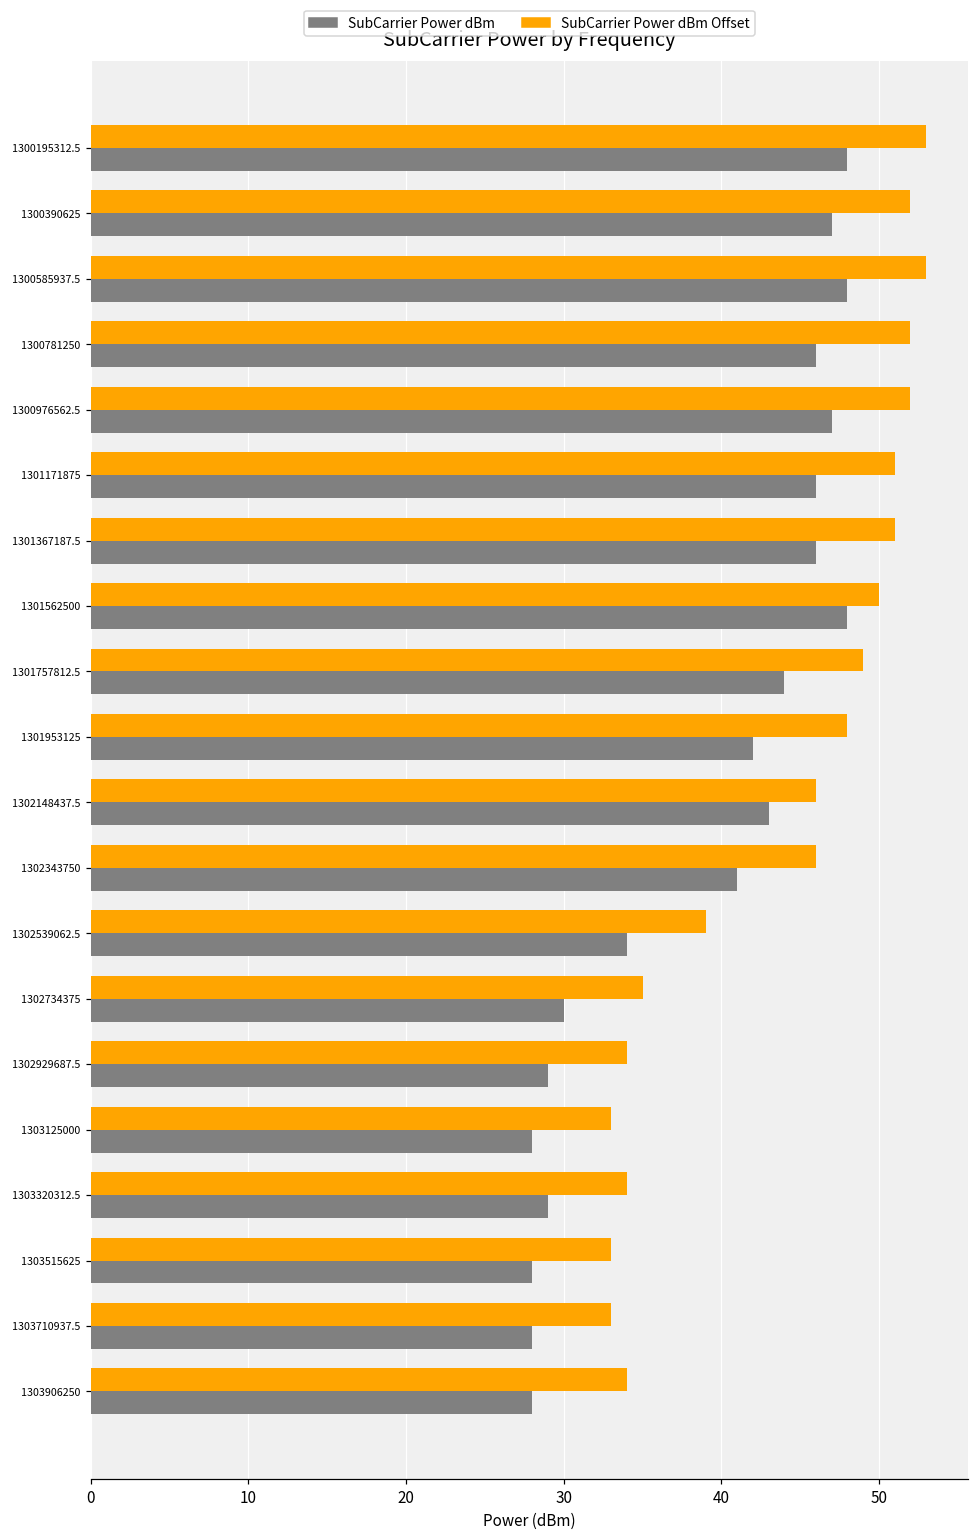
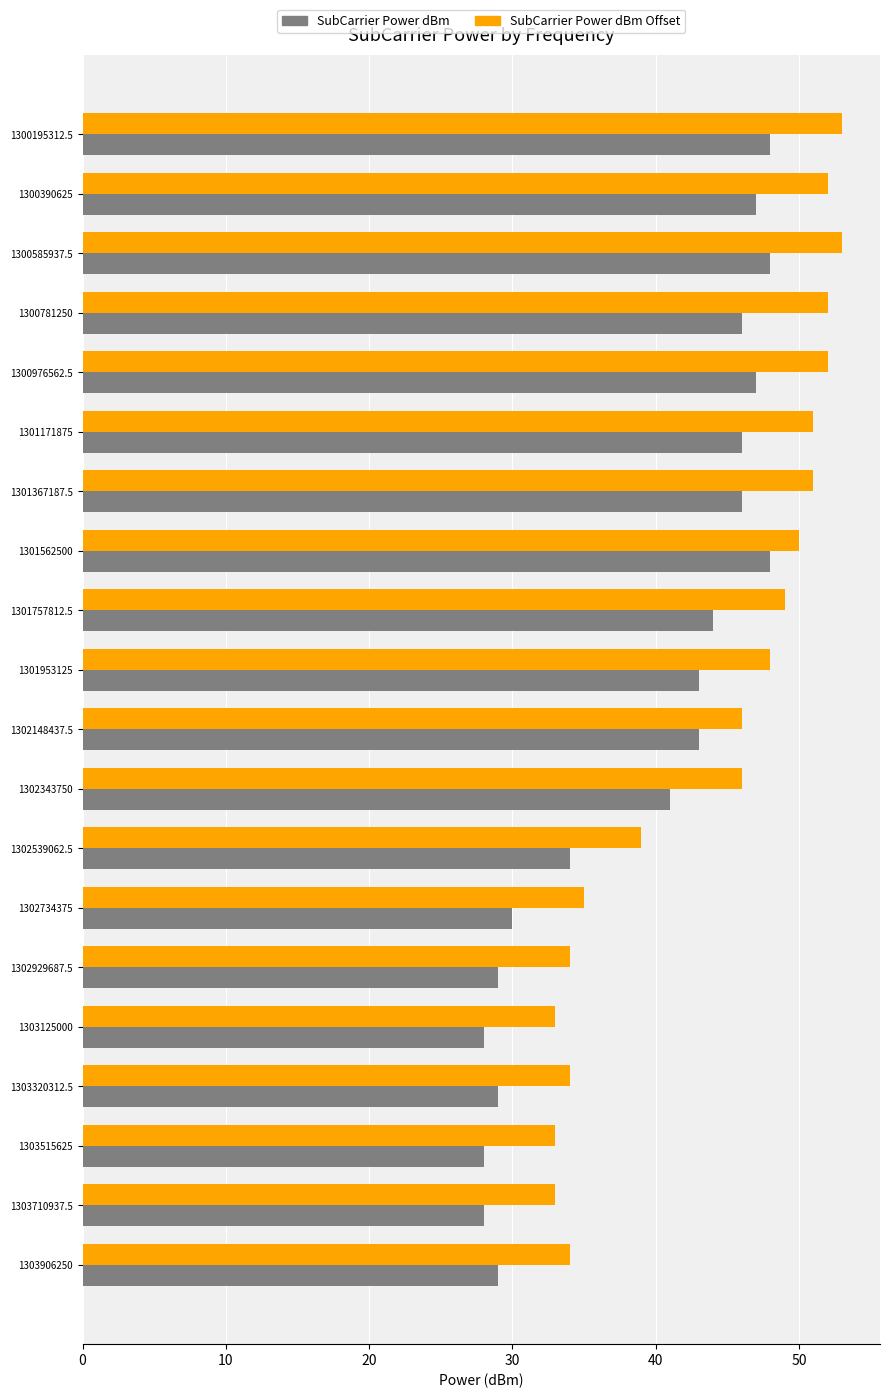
SubCarrier Power dBm, 1301953125: 42.0 -> 43.0
SubCarrier Power dBm, 1303906250: 28.0 -> 29.0
